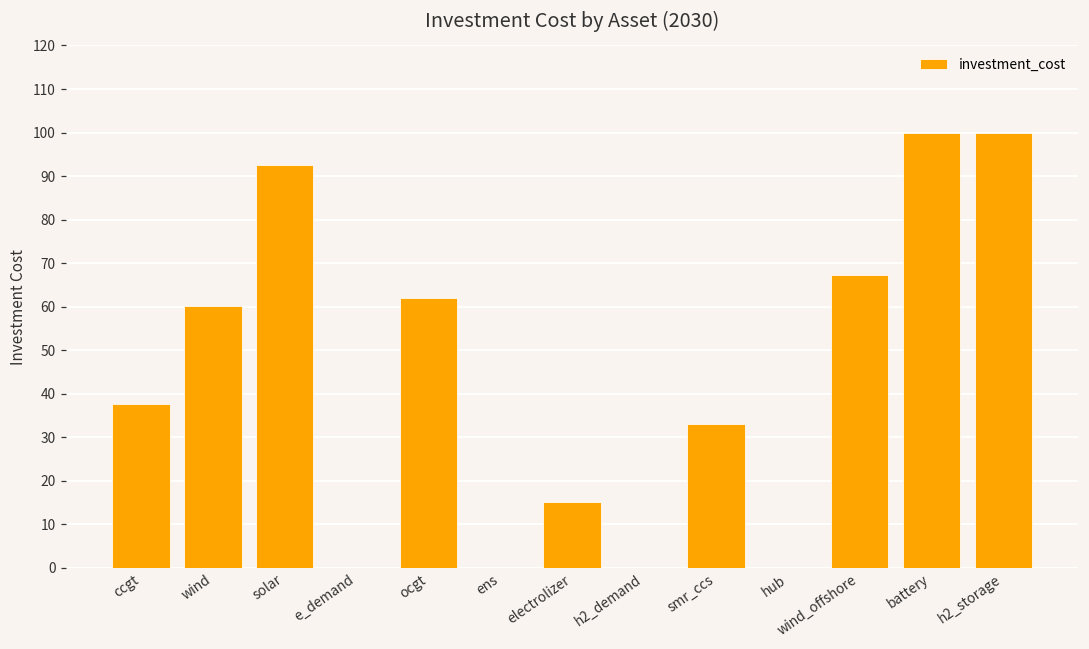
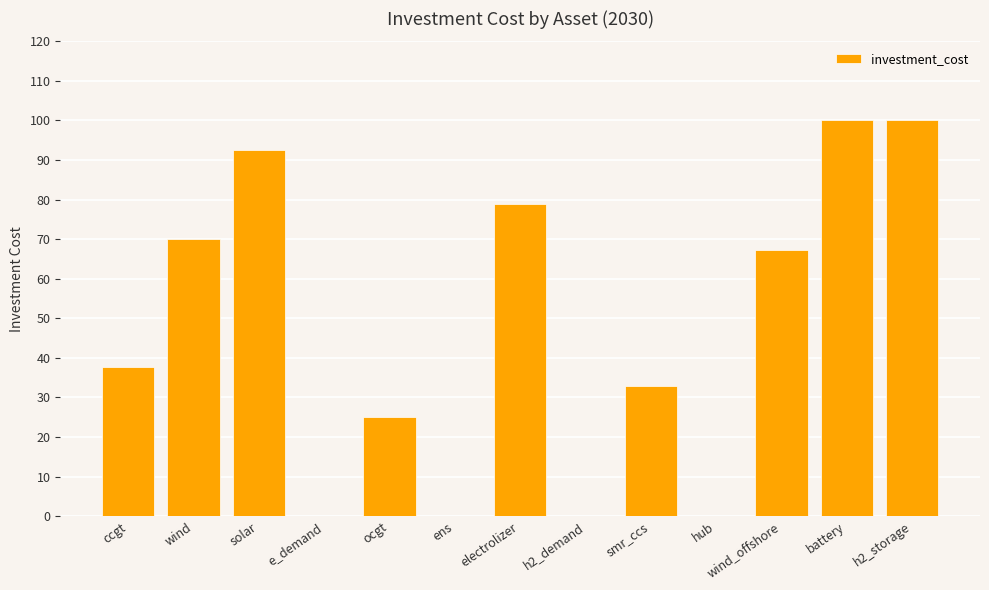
wind: 60 -> 70
ocgt: 62 -> 25
electrolizer: 15 -> 79
